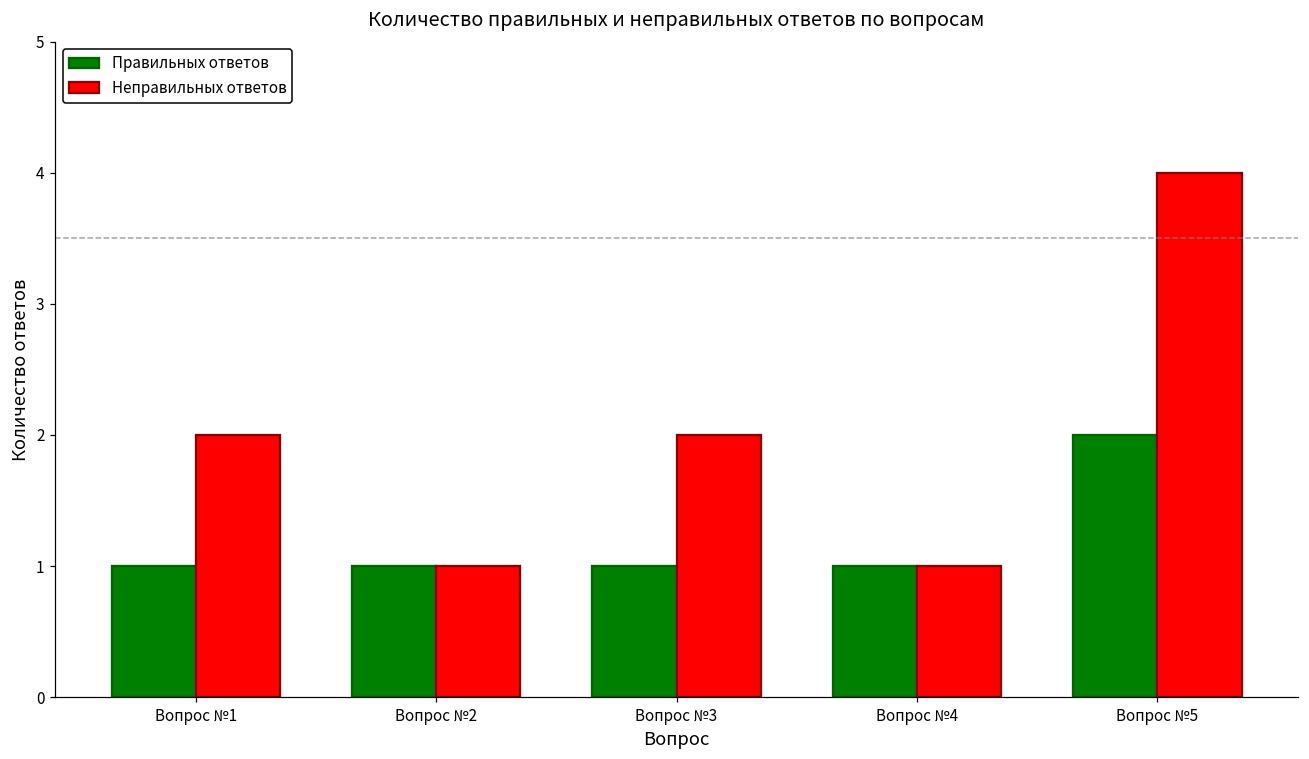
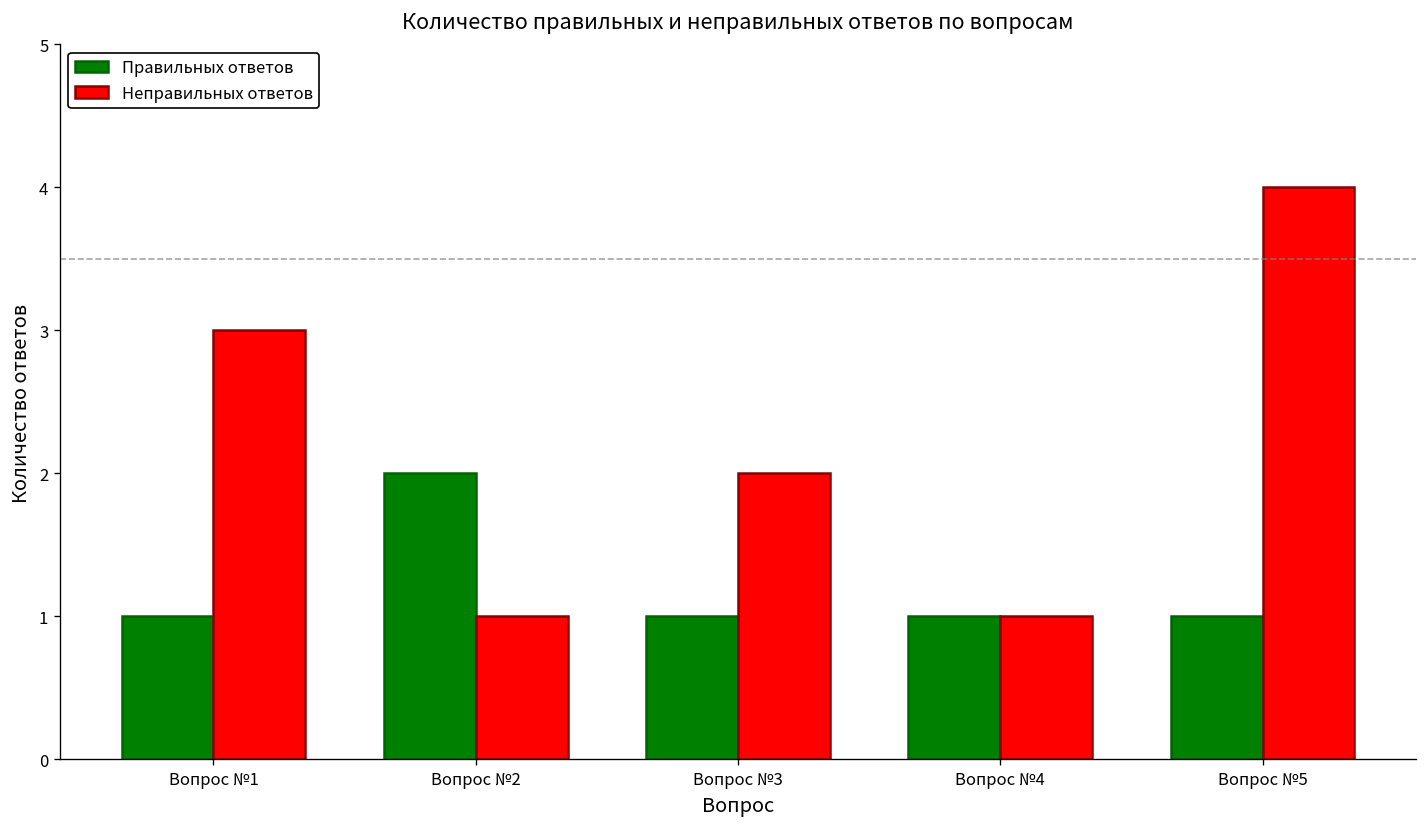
Неправильных ответов, Вопрос №1: 2 -> 3
Правильных ответов, Вопрос №2: 1 -> 2
Правильных ответов, Вопрос №5: 2 -> 1
